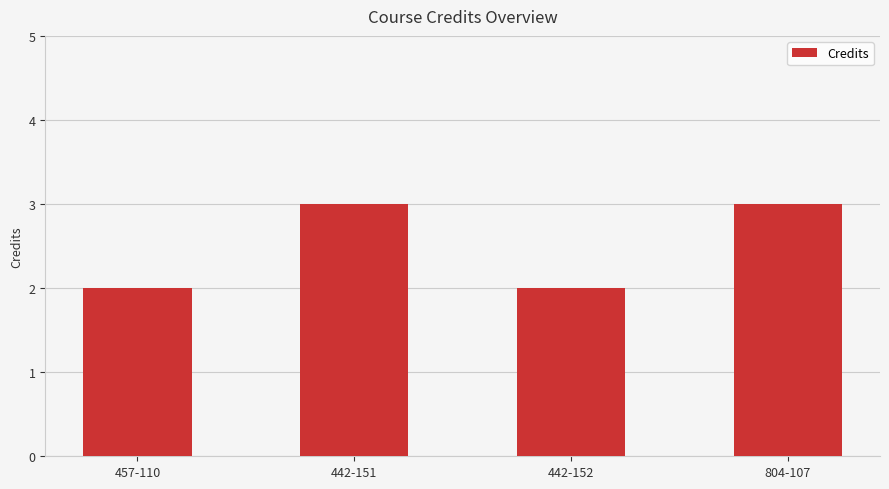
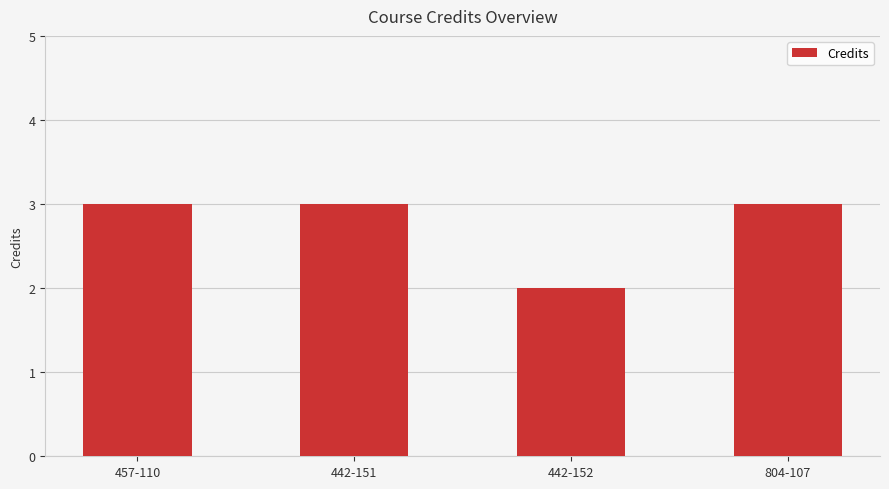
457-110: 2 -> 3
